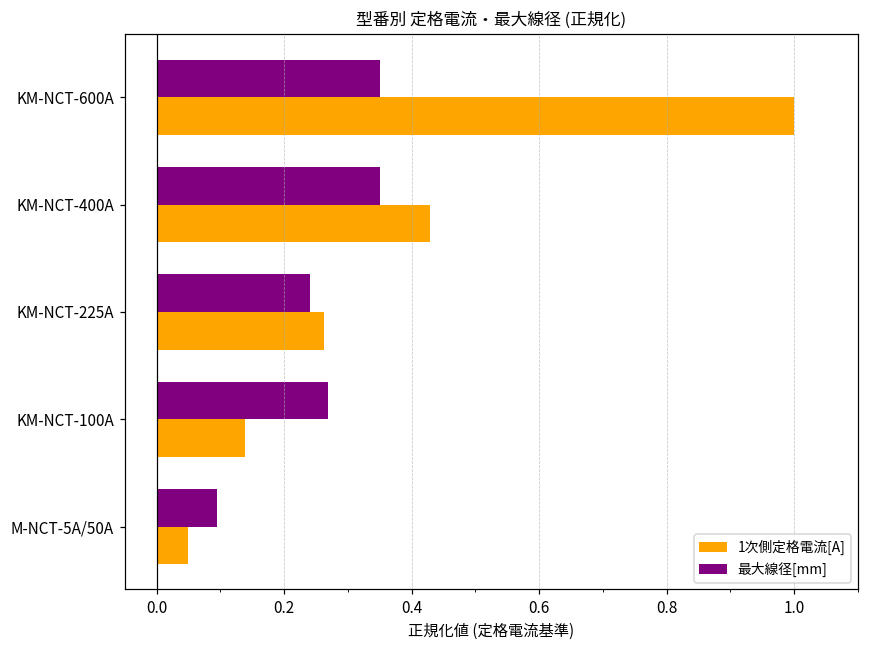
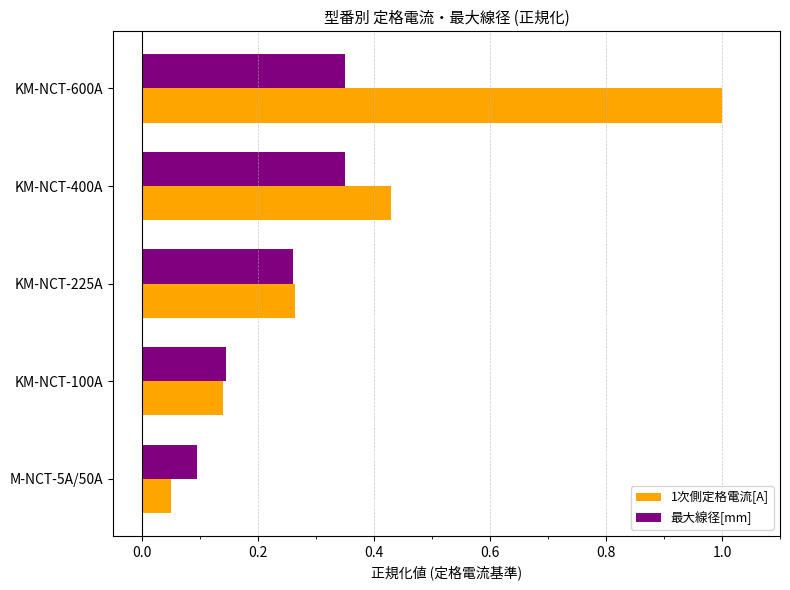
最大線径[mm], KM-NCT-225A: 0.24 -> 0.26
最大線径[mm], KM-NCT-100A: 0.27 -> 0.15
